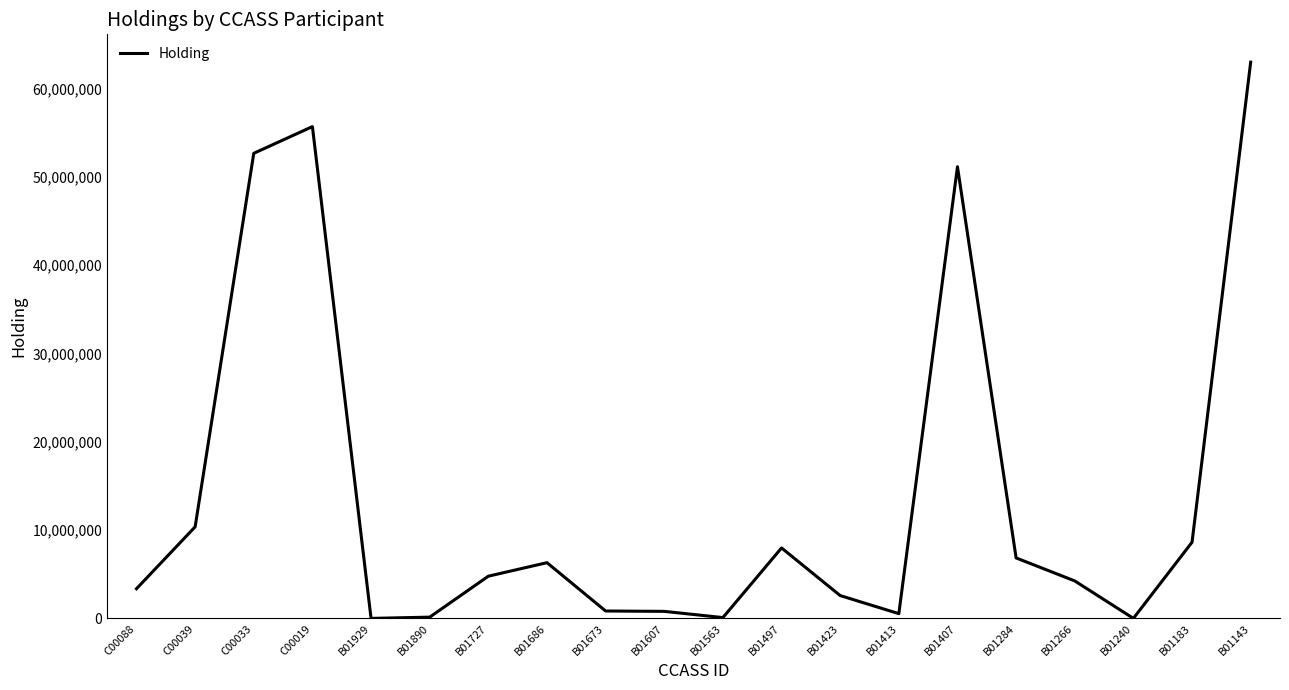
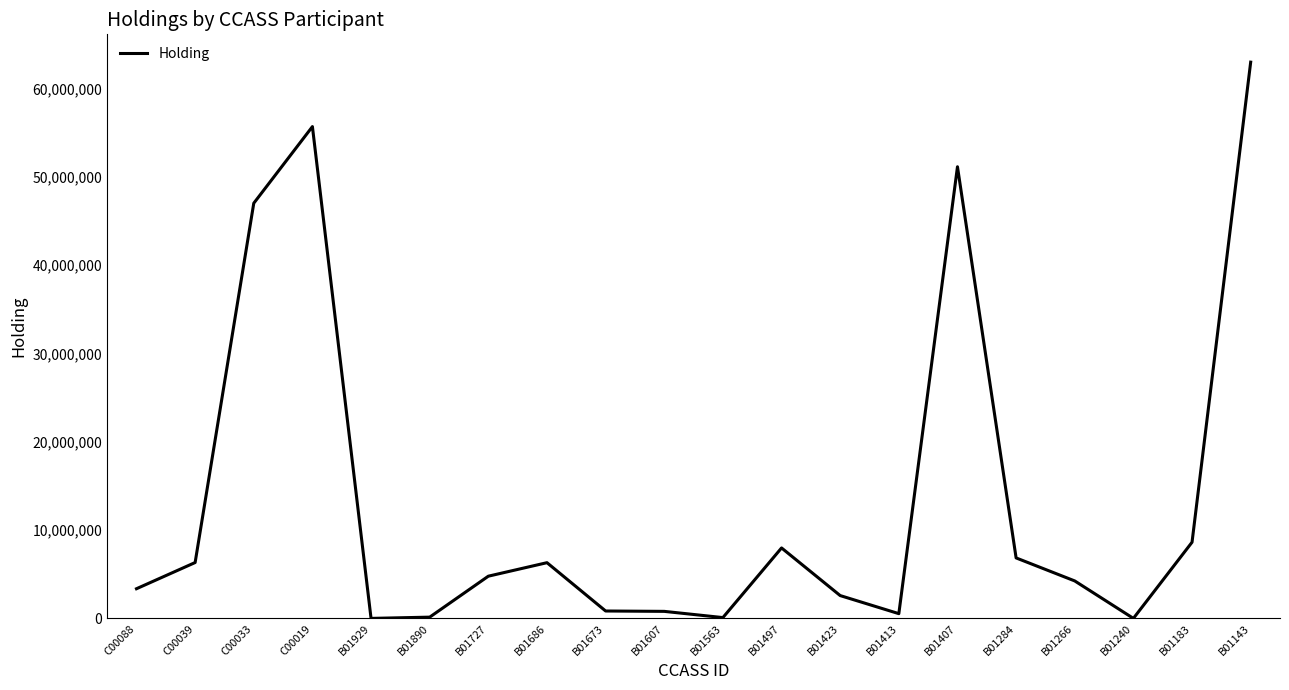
C00039: 10,000,000 -> 6,000,000
C00033: 53,000,000 -> 47,000,000
